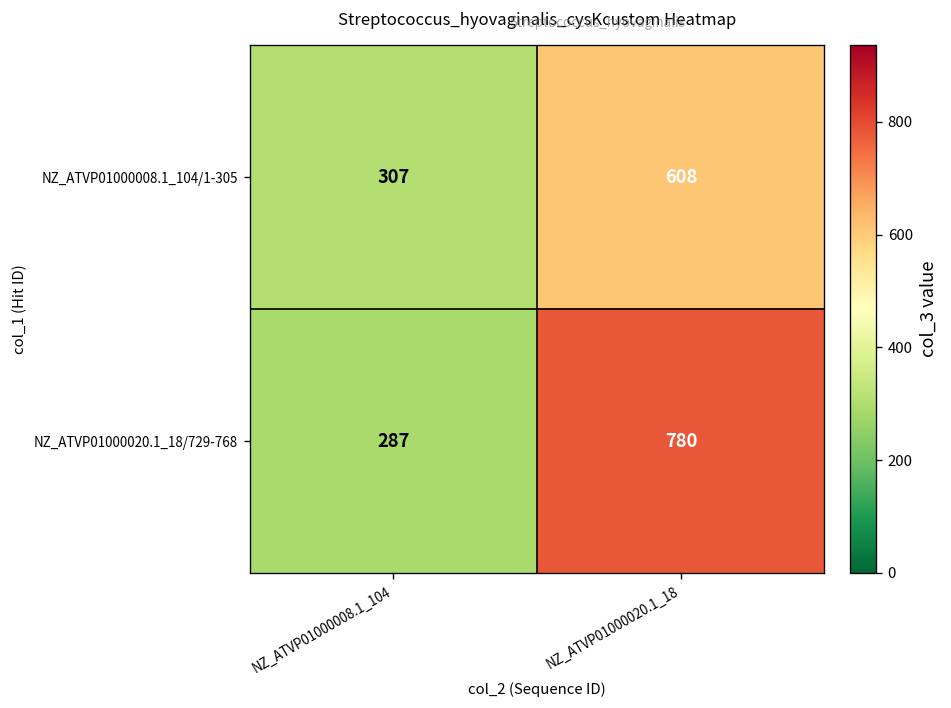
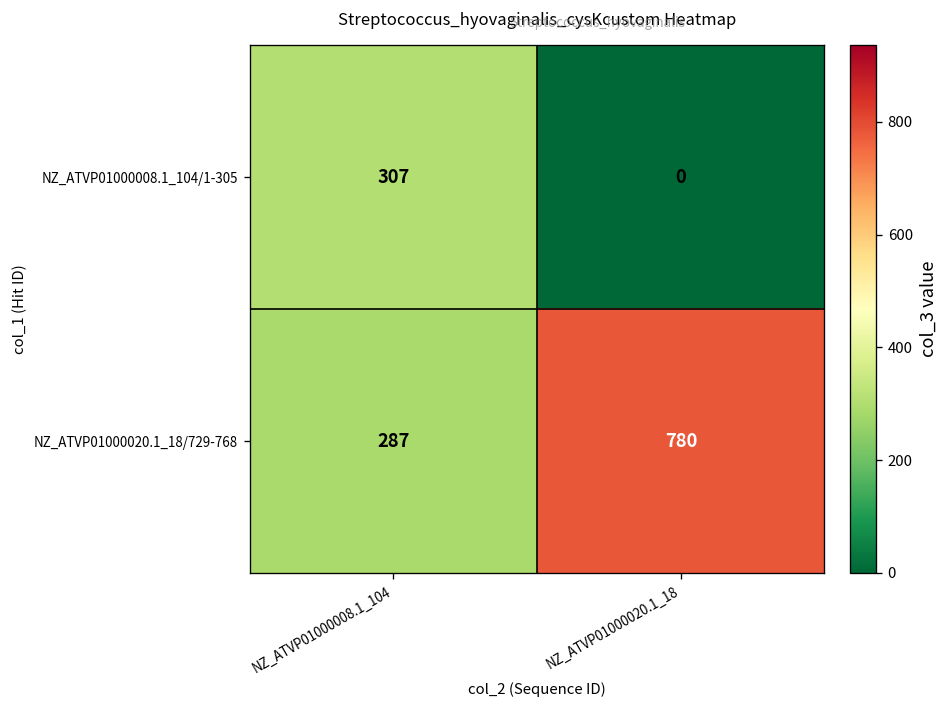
NZ_ATVP01000008.1_104/1-305, NZ_ATVP01000020.1_18: 608 -> 0
